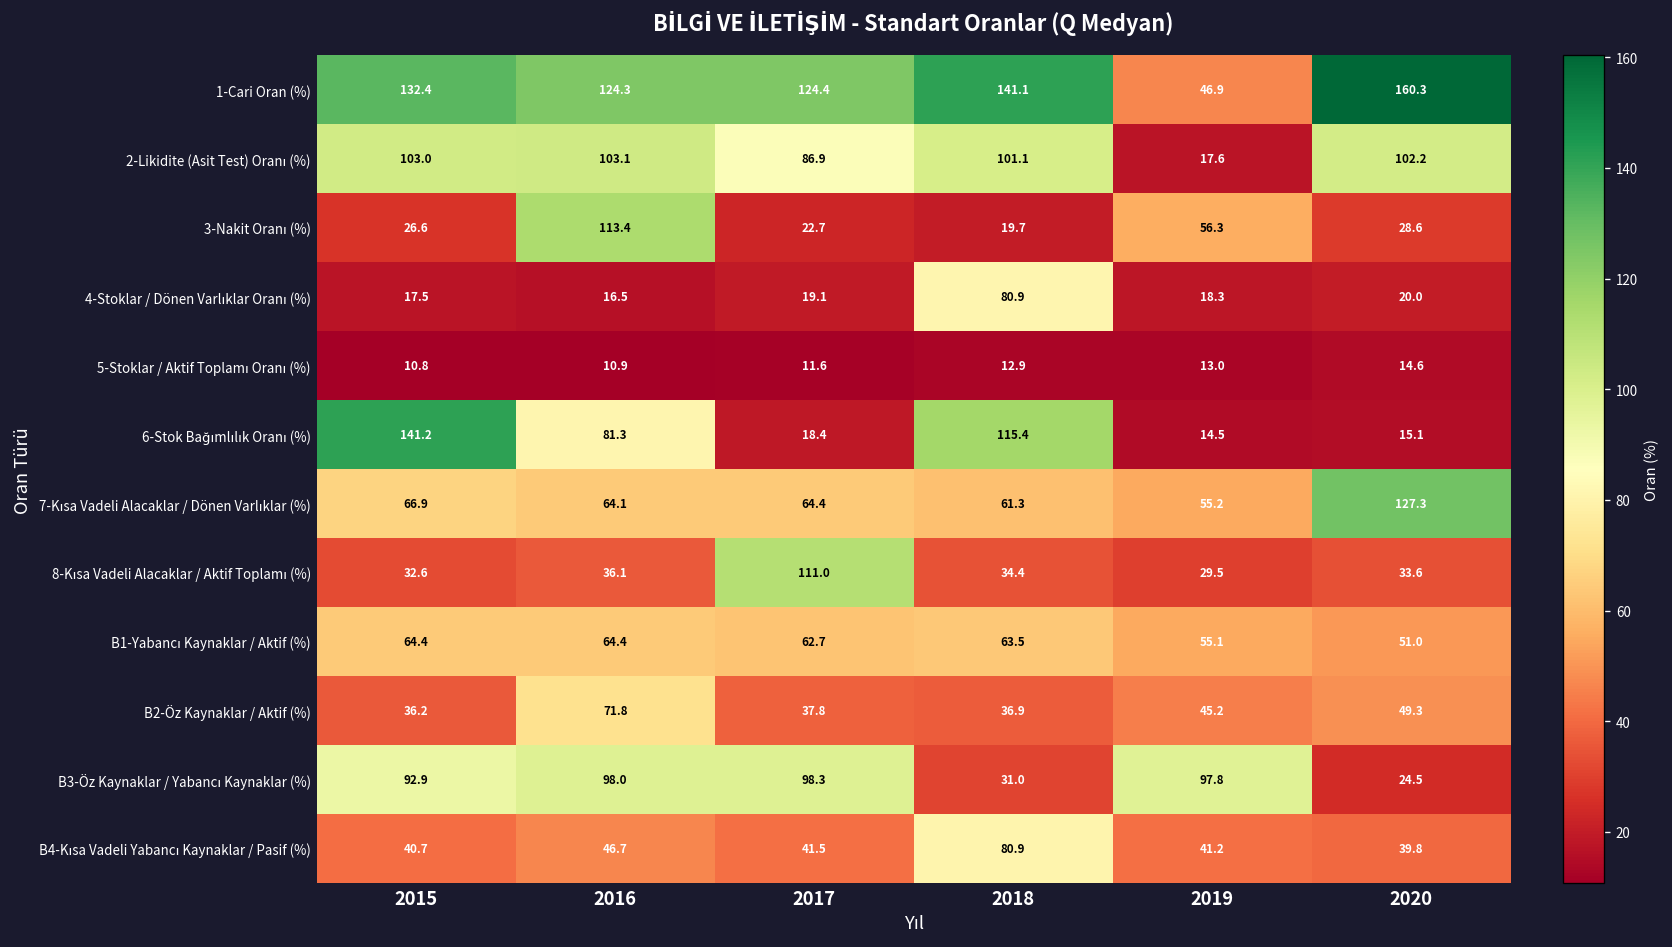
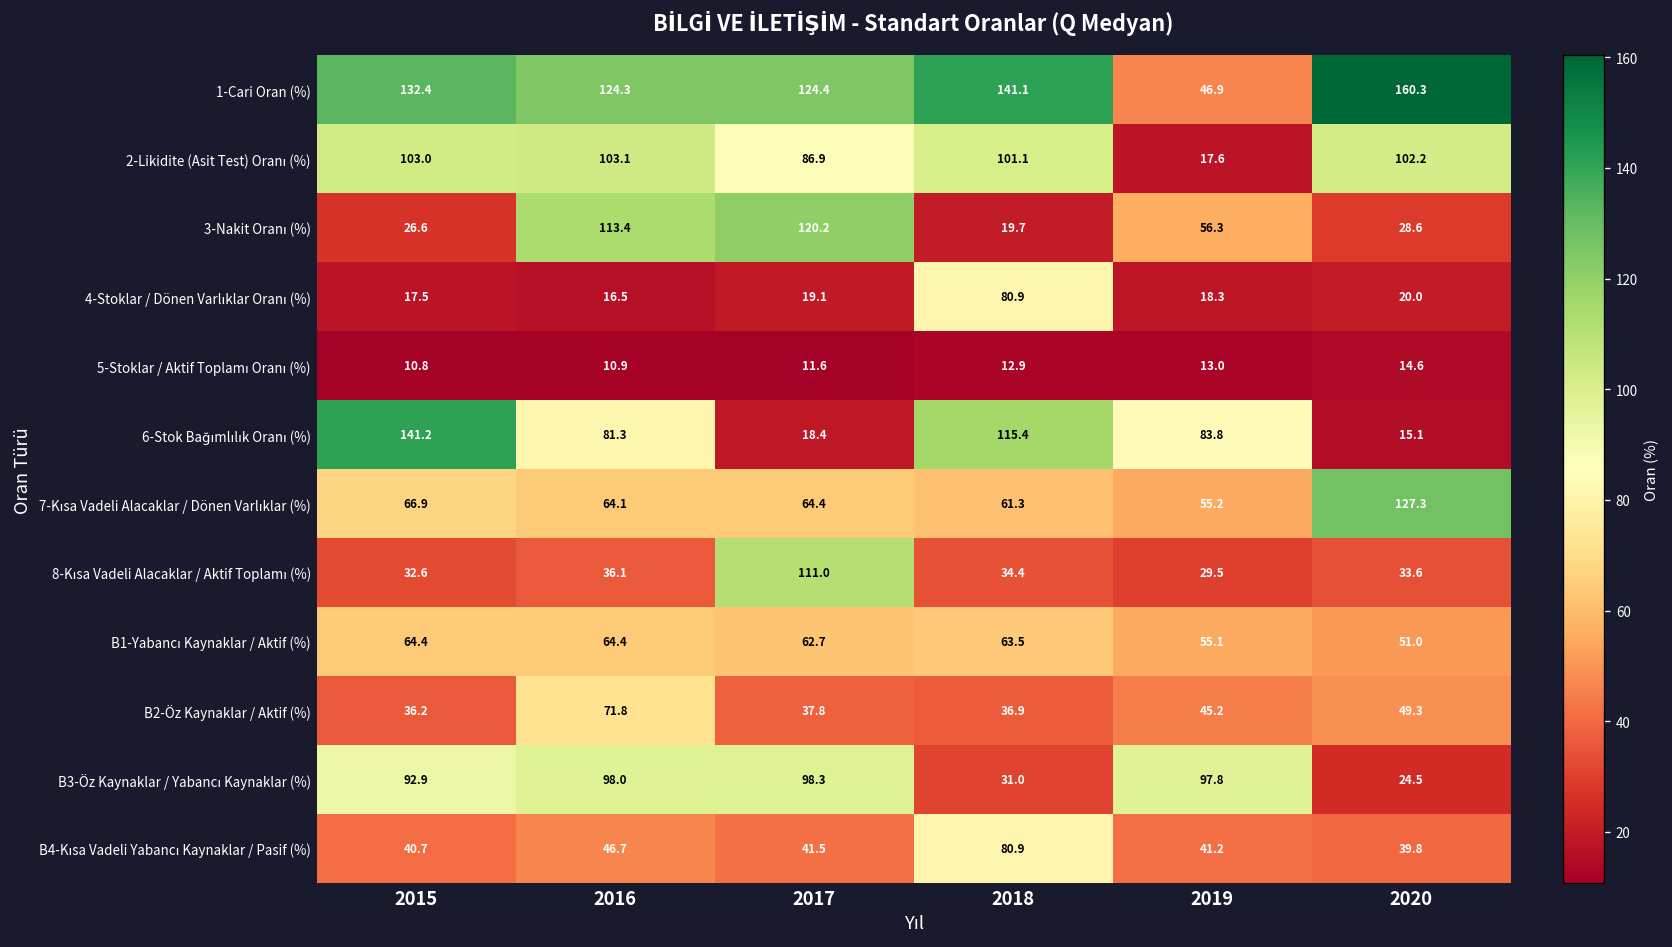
3-Nakit Oranı (%), 2017: 22.7 -> 120.2
6-Stok Bağımlılık Oranı (%), 2019: 14.5 -> 83.8
